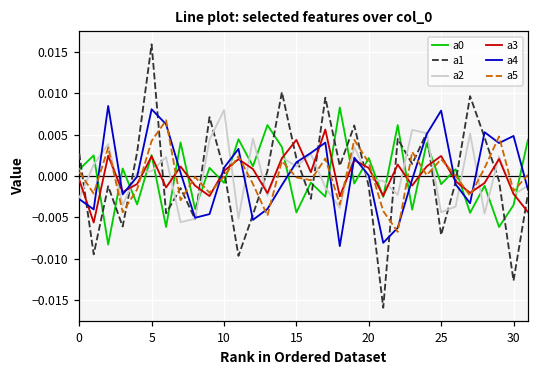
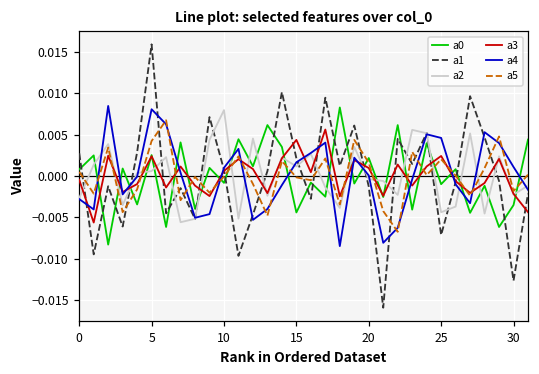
a4, 25: 0.008 -> 0.005
a4, 30: 0.005 -> 0.001
